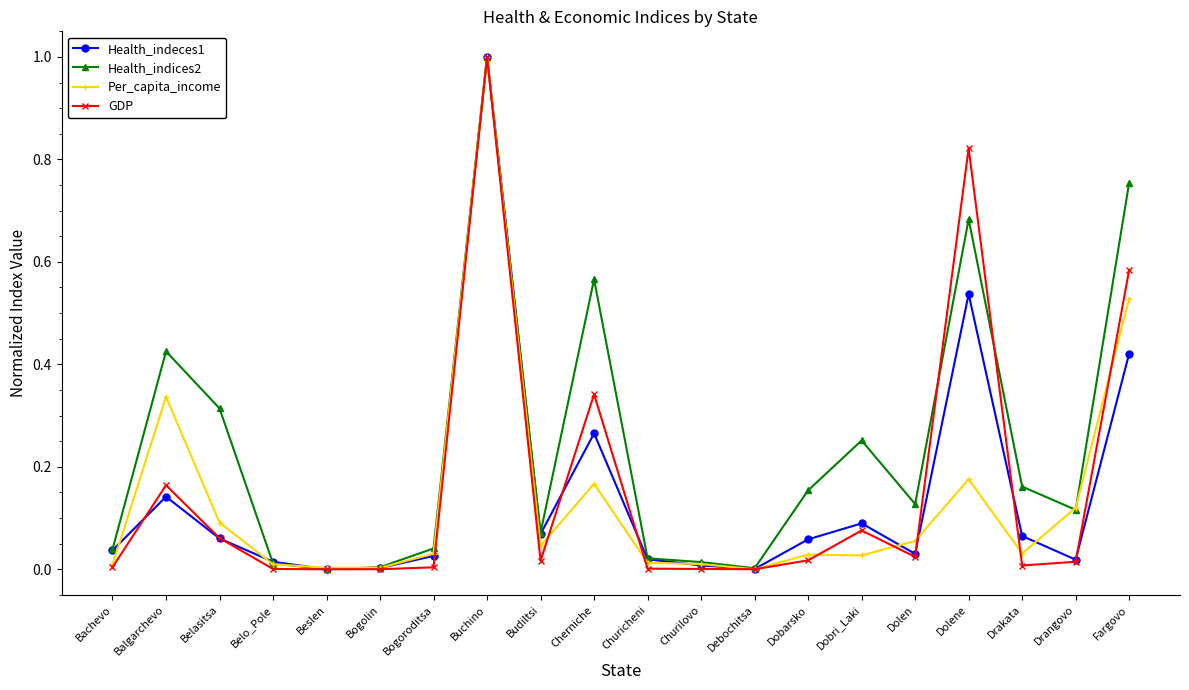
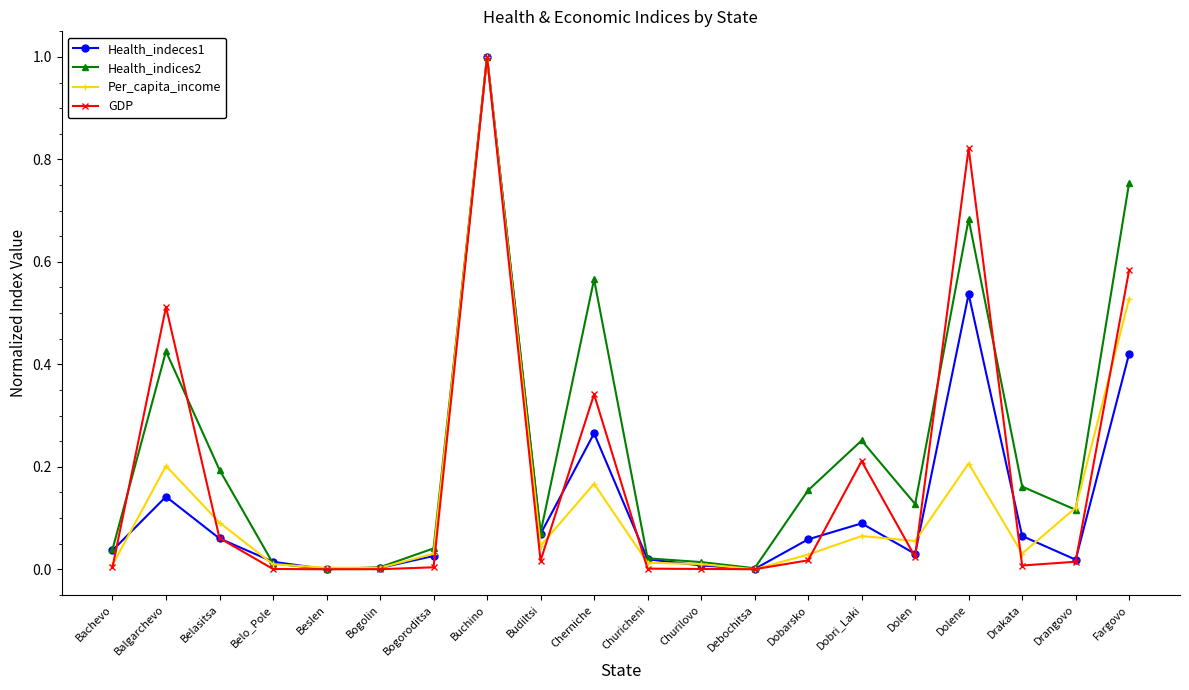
Per_capita_income, Balgarchevo: 0.34 -> 0.20
GDP, Balgarchevo: 0.16 -> 0.51
Health_indices2, Belasitsa: 0.31 -> 0.19
Per_capita_income, Dobri_Laki: 0.03 -> 0.06
GDP, Dobri_Laki: 0.08 -> 0.21
Per_capita_income, Dolene: 0.18 -> 0.21
